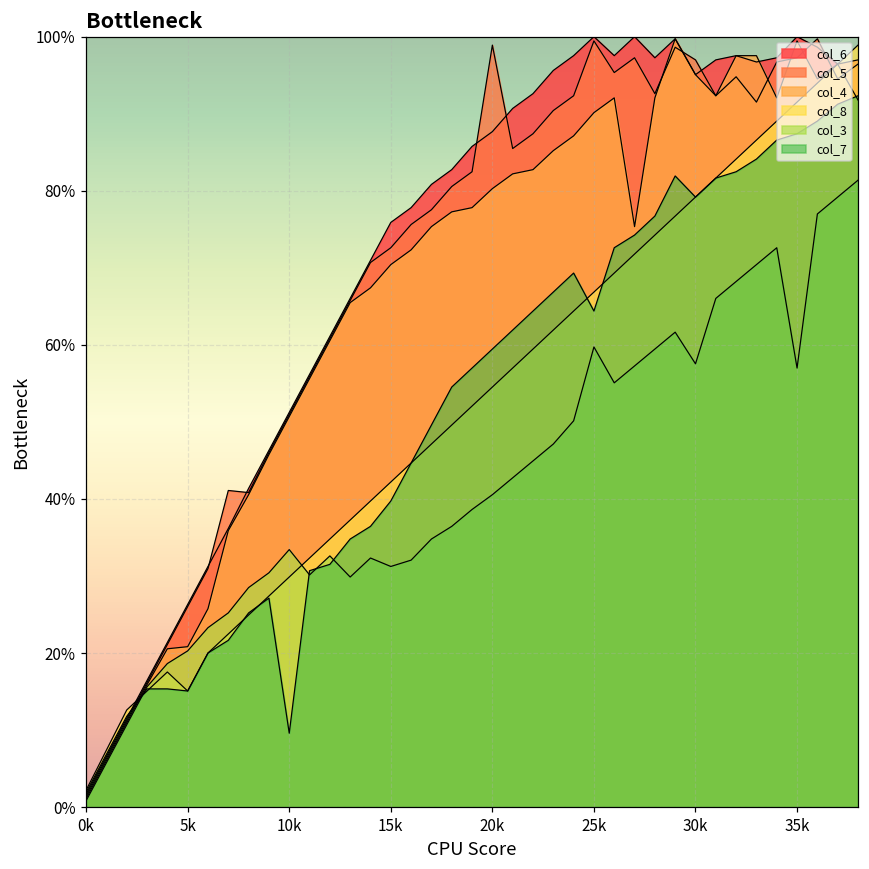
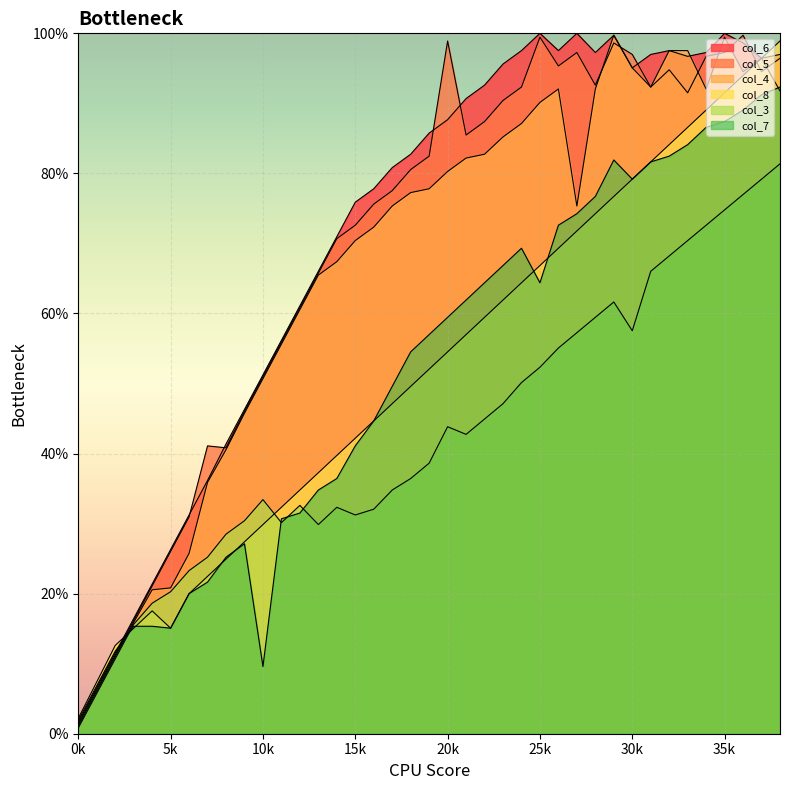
col_7, 15k: 40% -> 41%
col_3, 20k: 41% -> 44%
col_3, 25k: 60% -> 52%
col_3, 35k: 57% -> 75%
